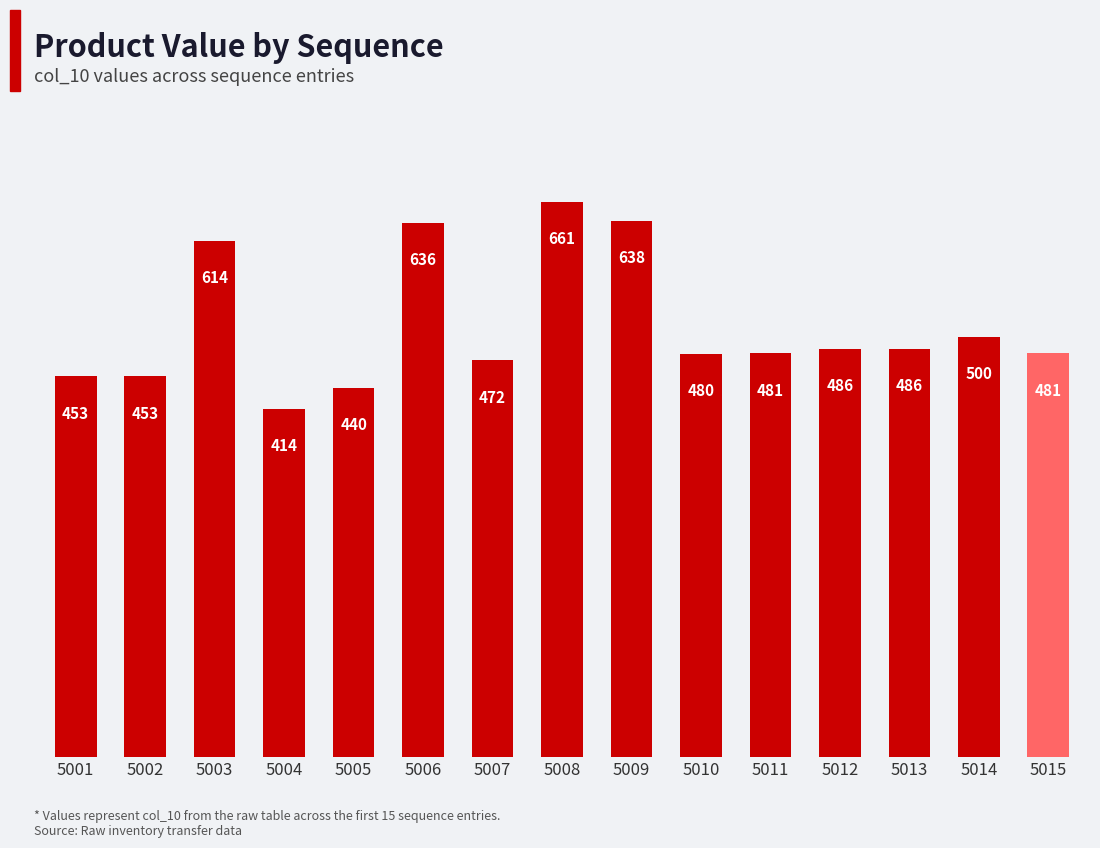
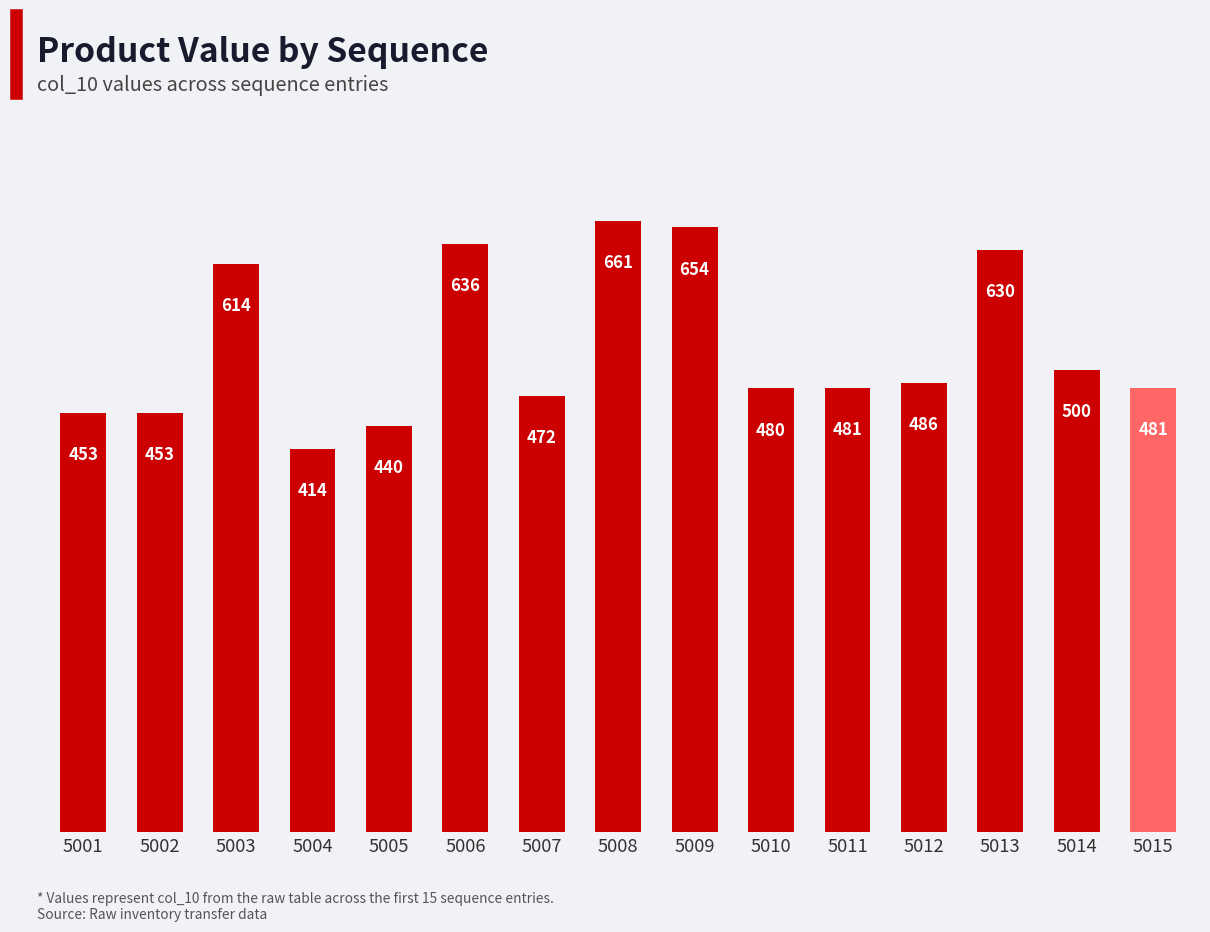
5009: 638 -> 654
5013: 486 -> 630
